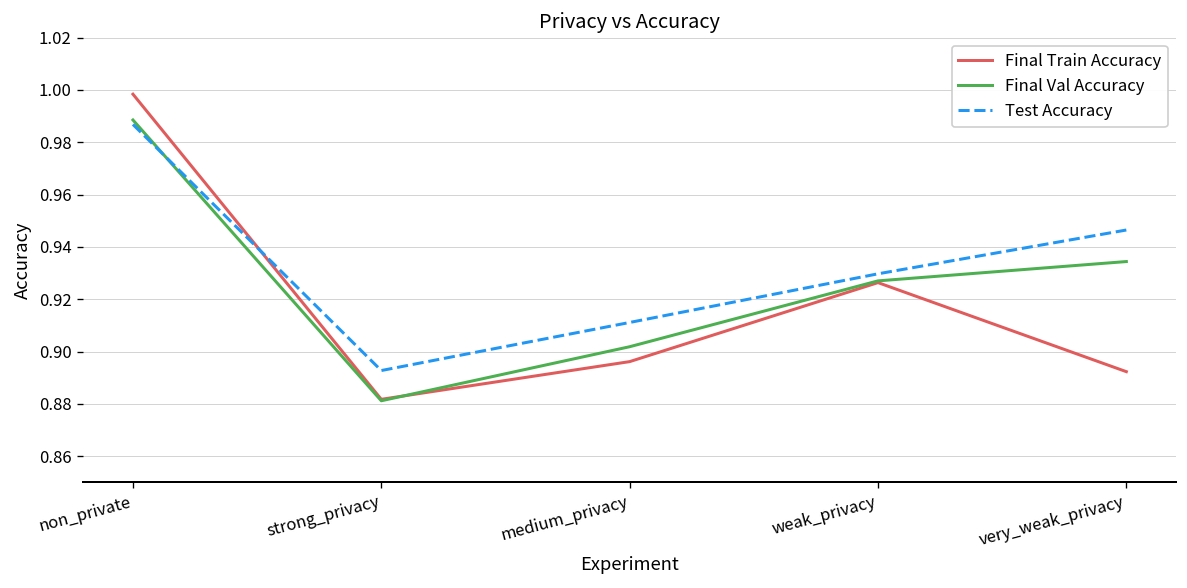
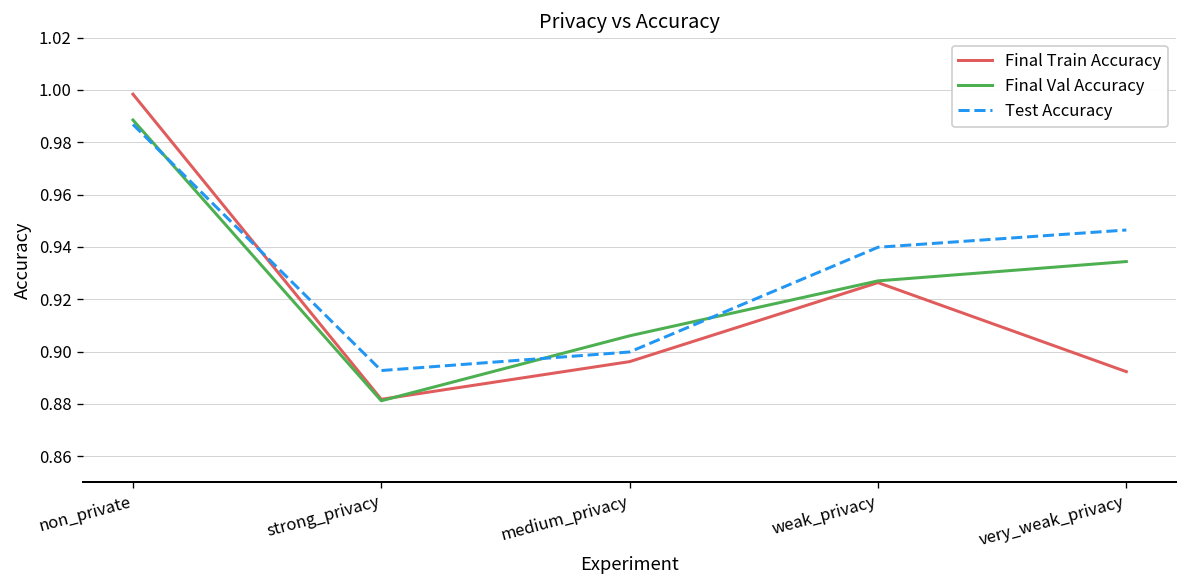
Final Val Accuracy, medium_privacy: 0.902 -> 0.906
Test Accuracy, medium_privacy: 0.911 -> 0.900
Test Accuracy, weak_privacy: 0.930 -> 0.940
